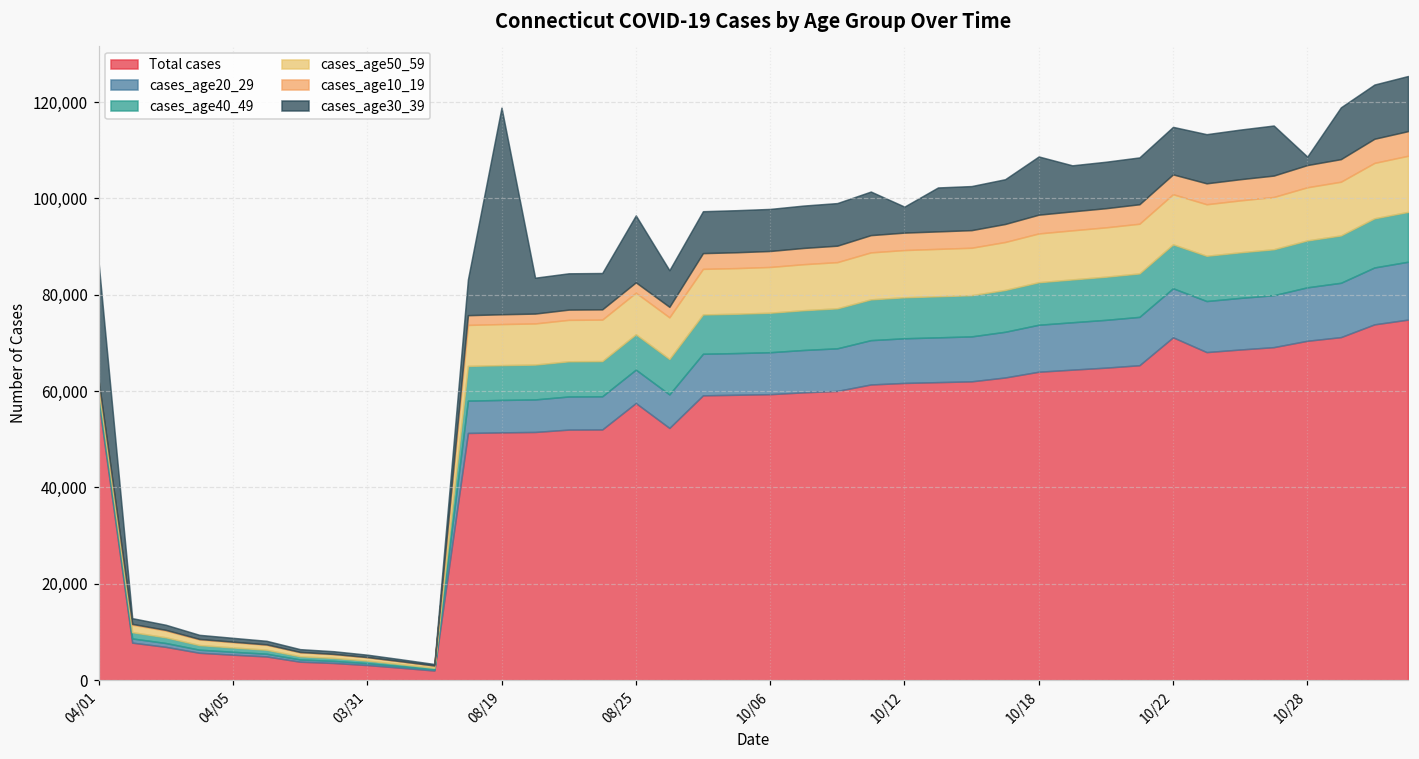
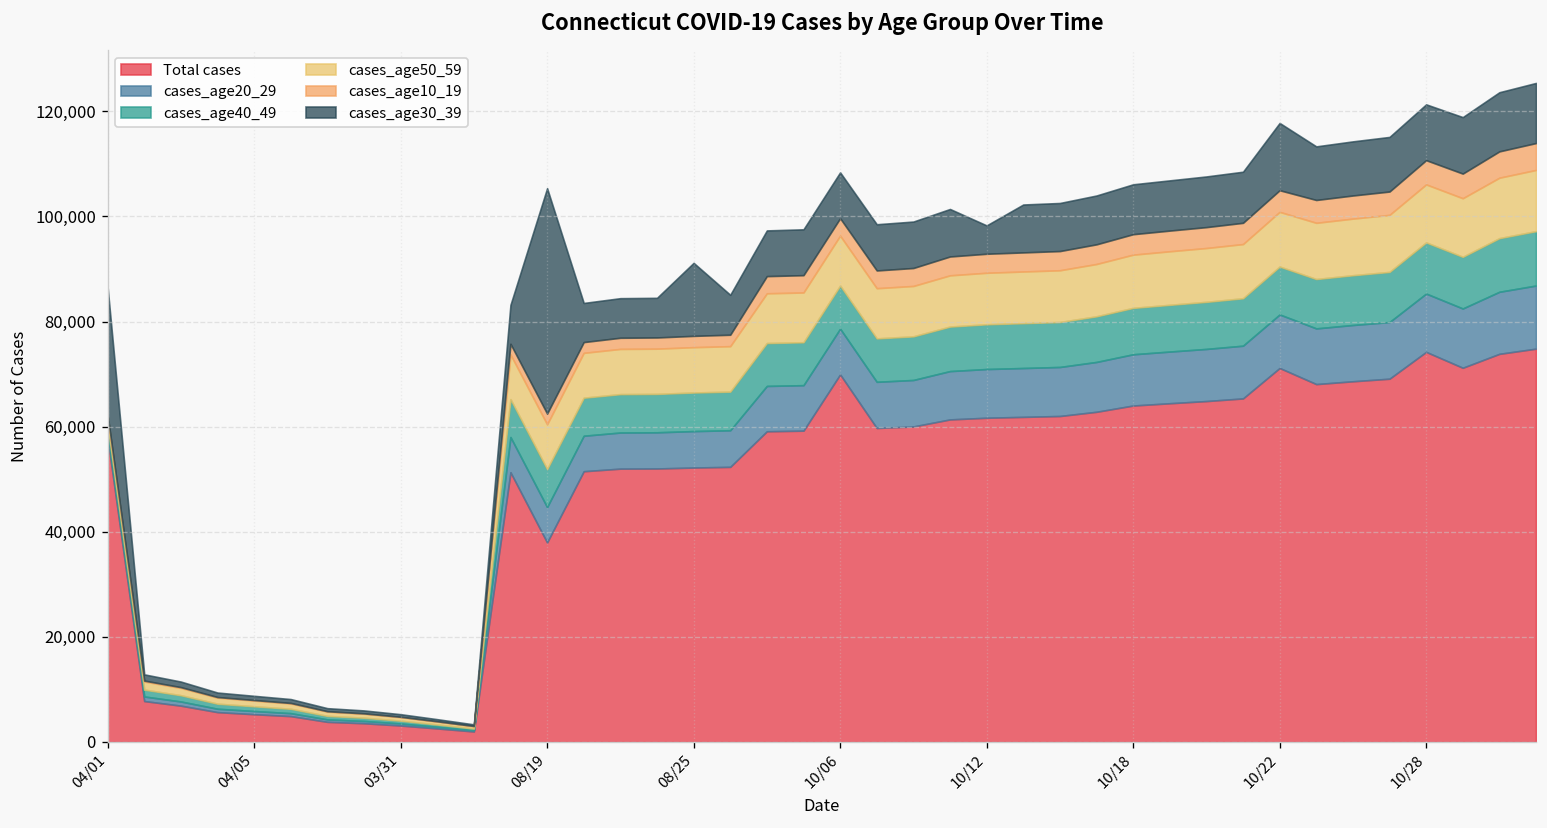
Total cases, 08/19: 51,000 -> 38,000
Total cases, 08/25: 58,000 -> 52,000
Total cases, 10/06: 59,000 -> 70,000
cases_age30_39, 10/18: 12,000 -> 9,000
cases_age30_39, 10/22: 10,000 -> 13,000
Total cases, 10/28: 70,000 -> 74,000
cases_age30_39, 10/28: 2,000 -> 11,000
